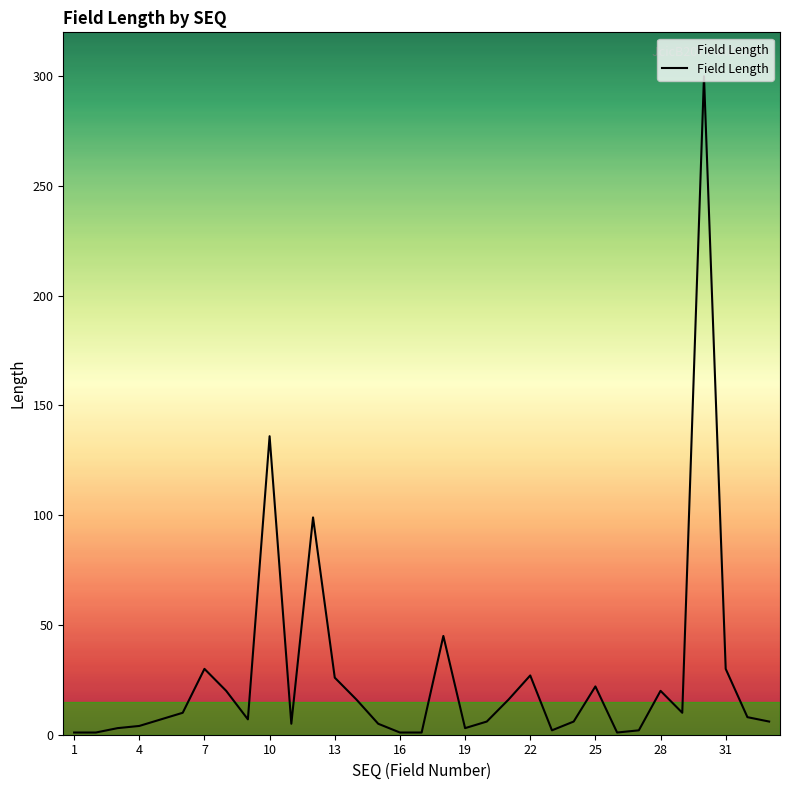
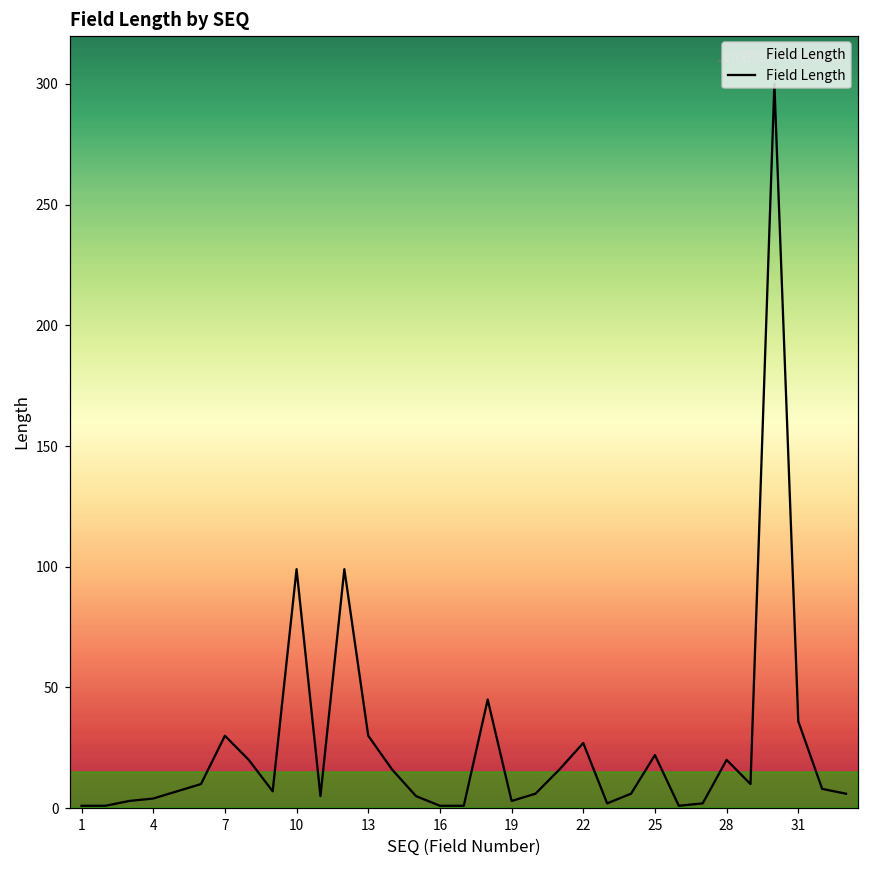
10: 136 -> 99
13: 26 -> 30
31: 30 -> 36
